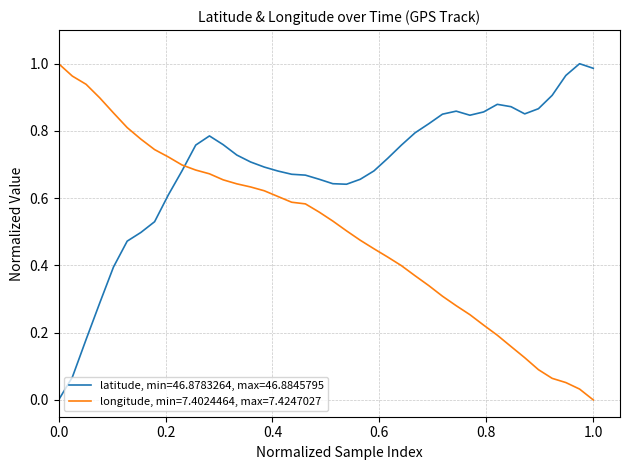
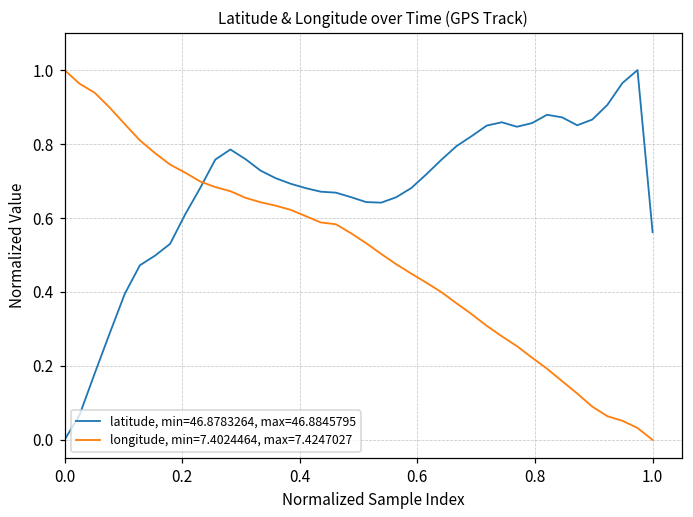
latitude, min=46.8783264, max=46.8845795, 1.0: 0.99 -> 0.56
